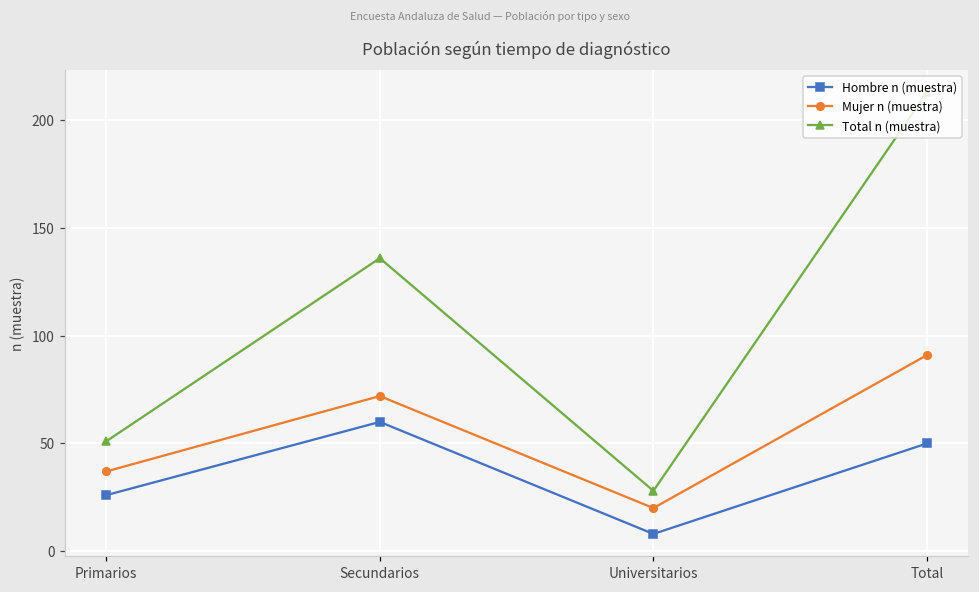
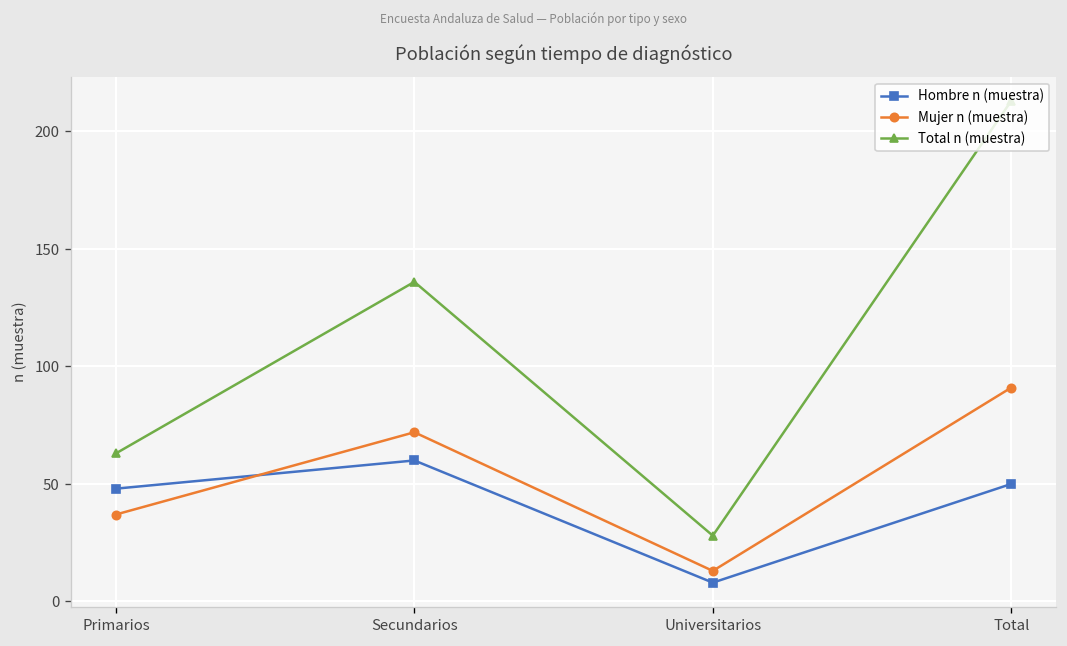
Hombre n (muestra), Primarios: 26 -> 48
Total n (muestra), Primarios: 51 -> 63
Mujer n (muestra), Universitarios: 20 -> 13
